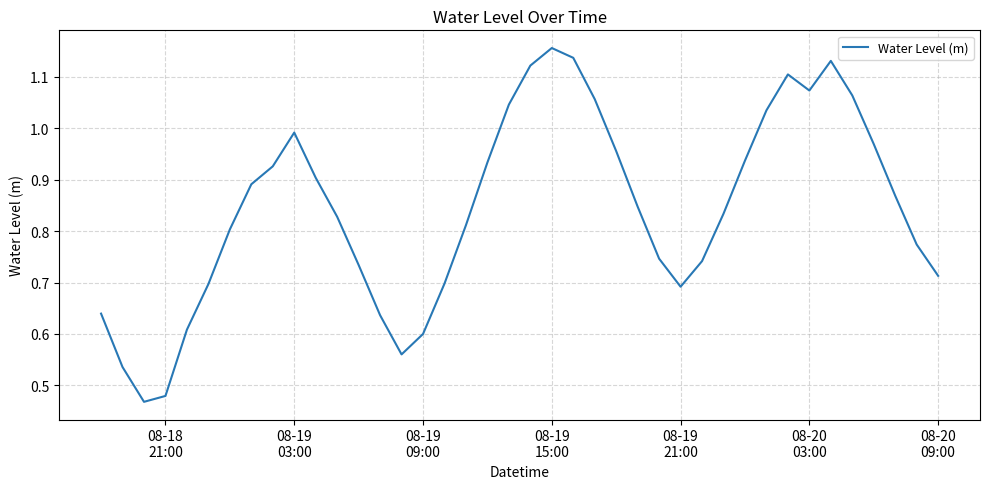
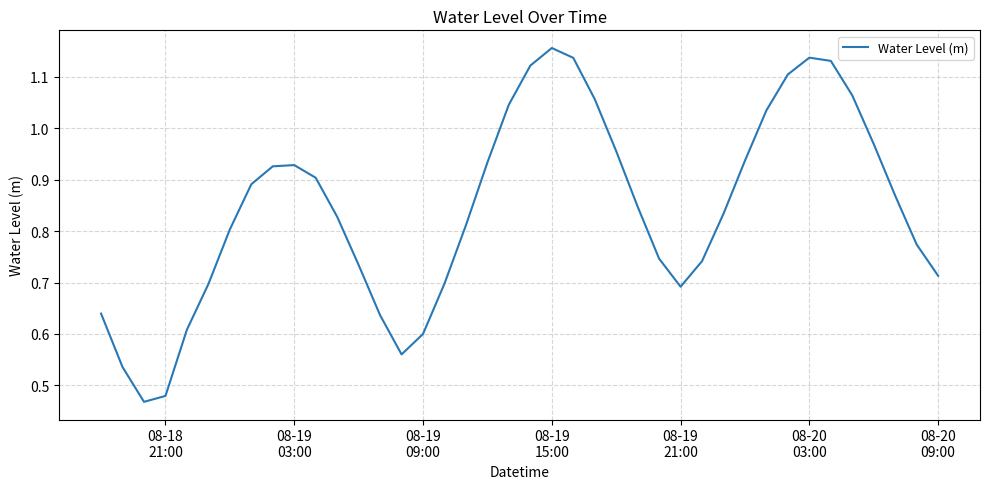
08-19 03:00: 0.99 -> 0.93
08-20 03:00: 1.07 -> 1.14
